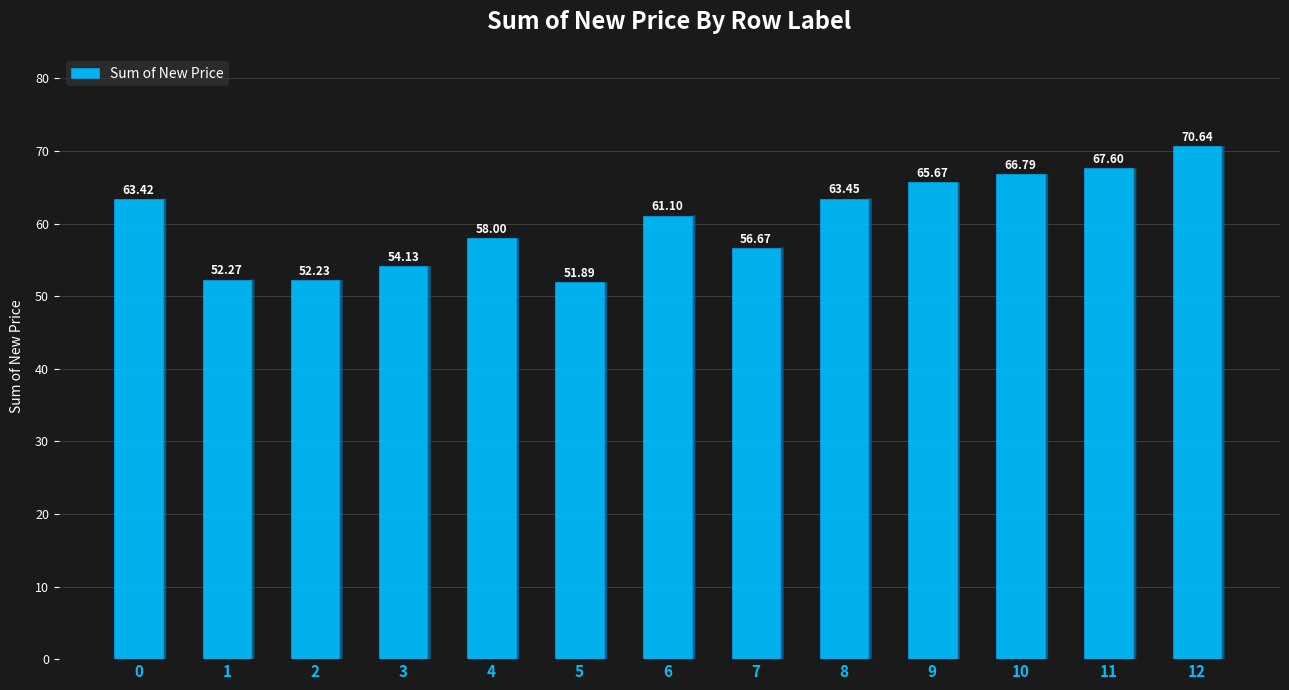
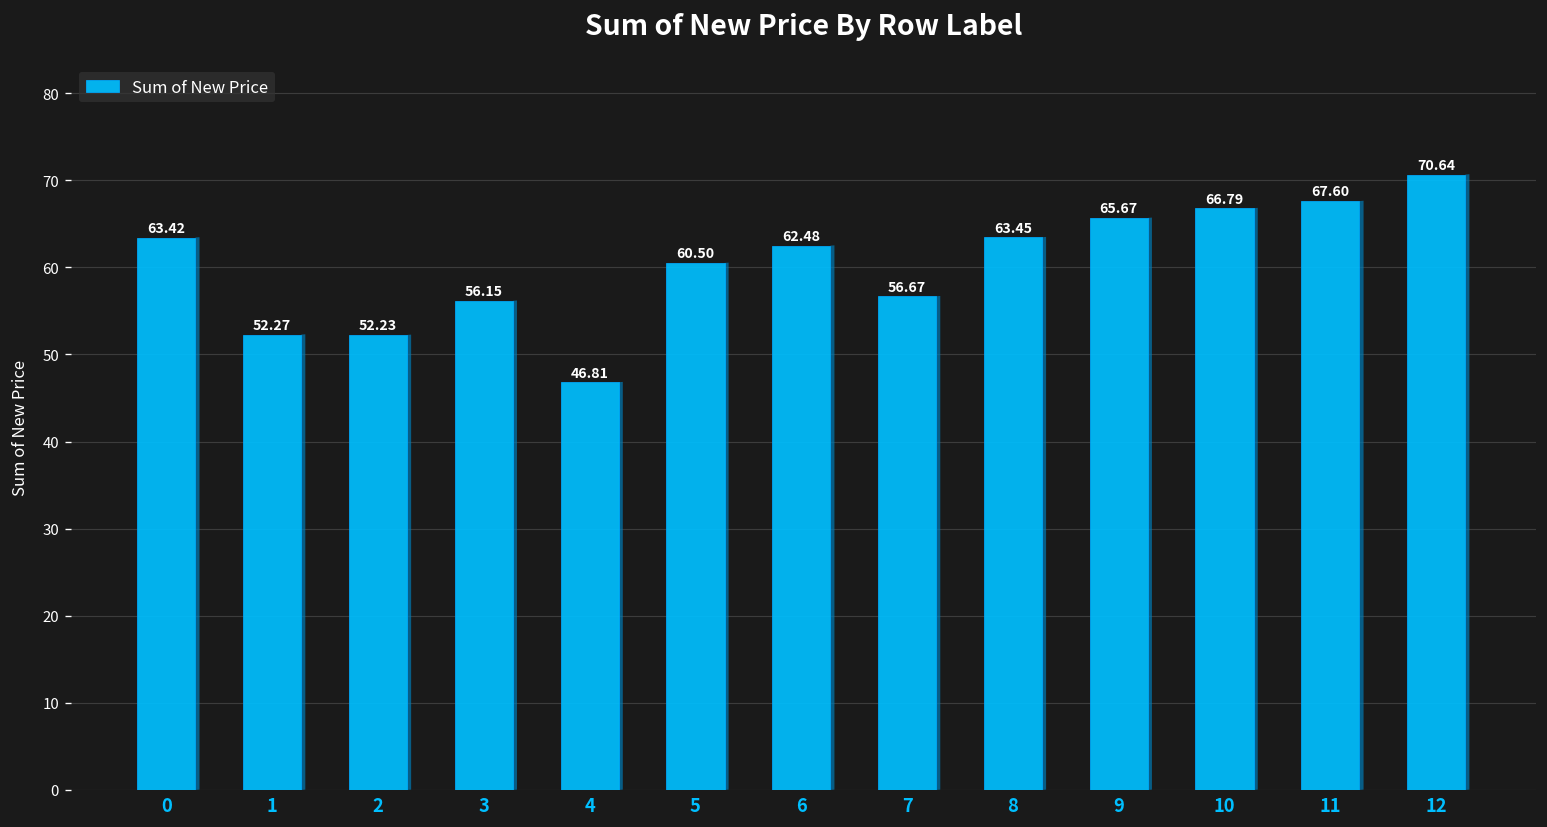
3: 54.13 -> 56.15
4: 58.00 -> 46.81
5: 51.89 -> 60.50
6: 61.10 -> 62.48
